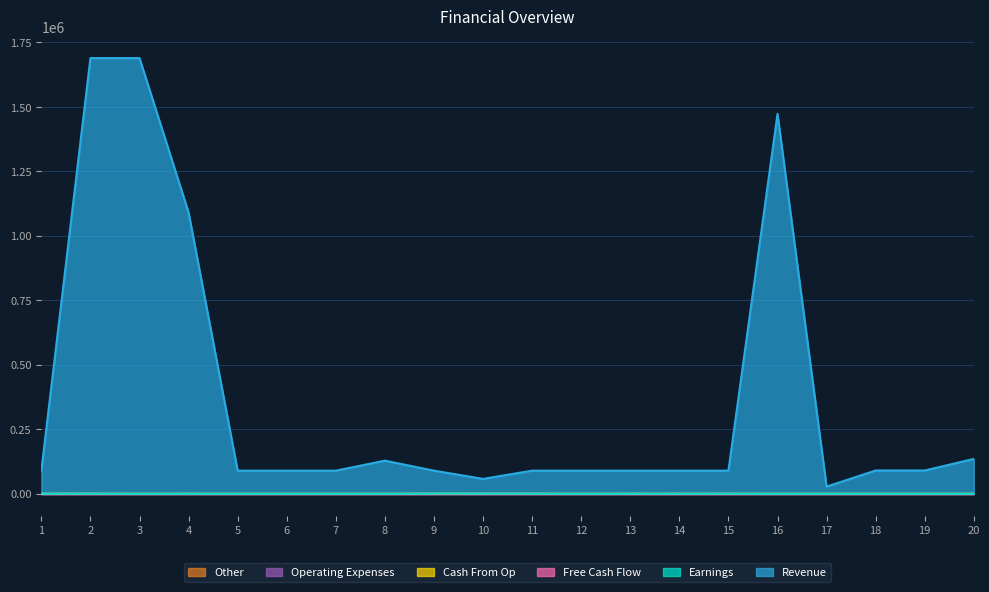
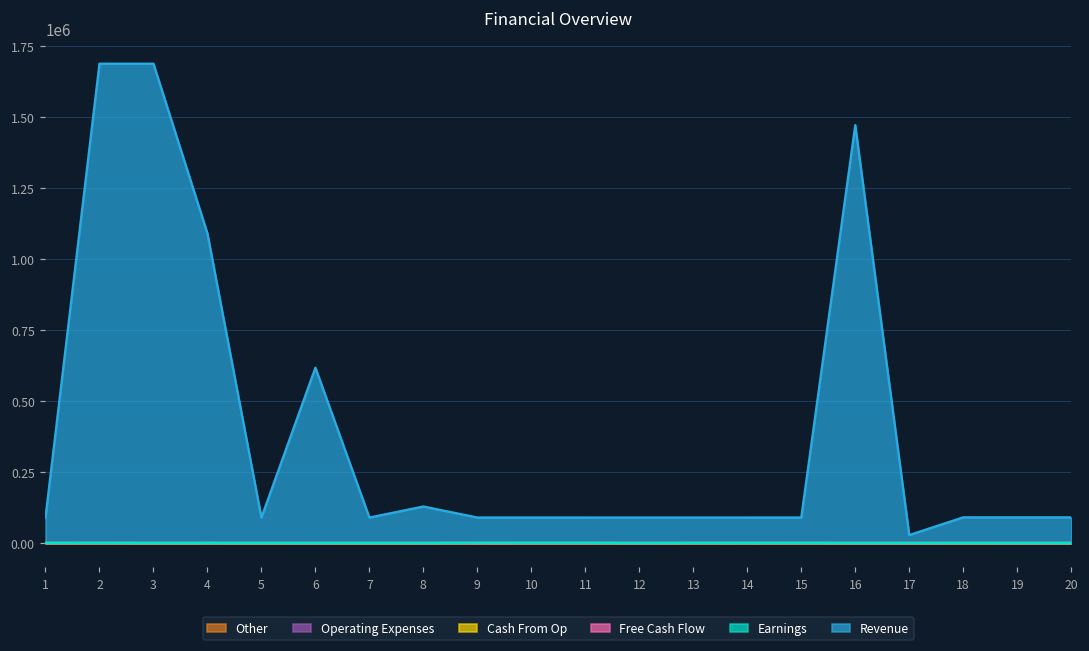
Revenue, 6: 90000 -> 620000
Revenue, 10: 60000 -> 90000
Revenue, 20: 140000 -> 90000
